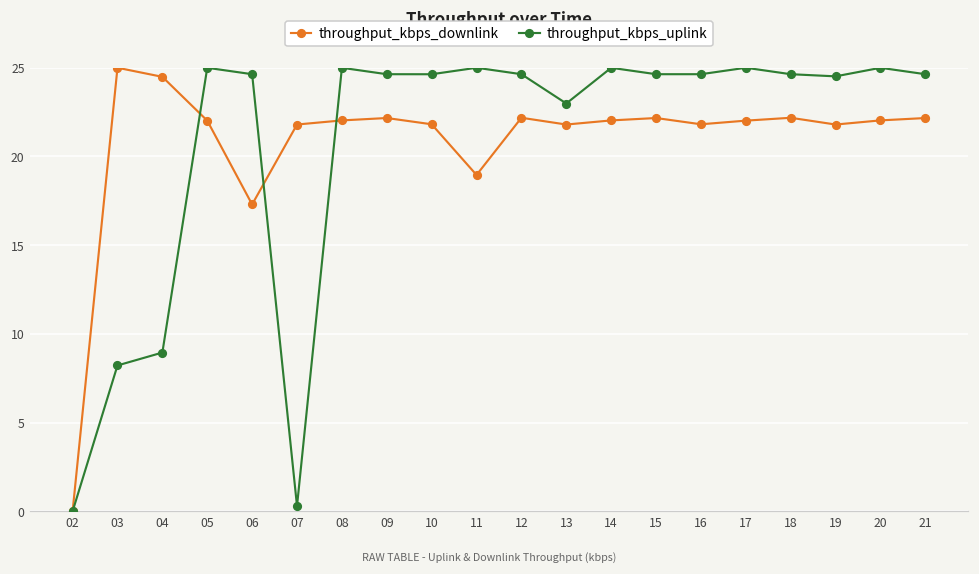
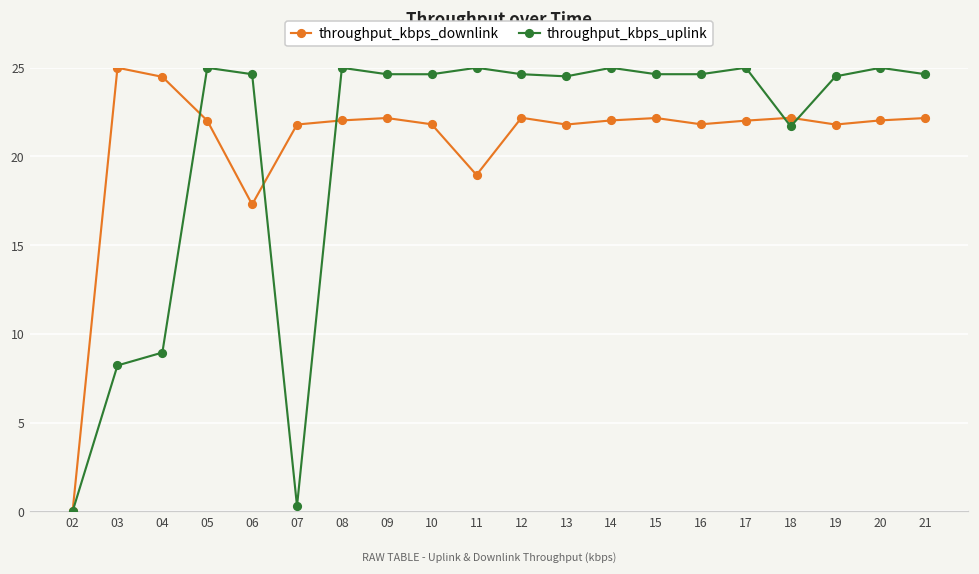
throughput_kbps_uplink, 13: 23.0 -> 24.5
throughput_kbps_uplink, 18: 24.6 -> 21.7
